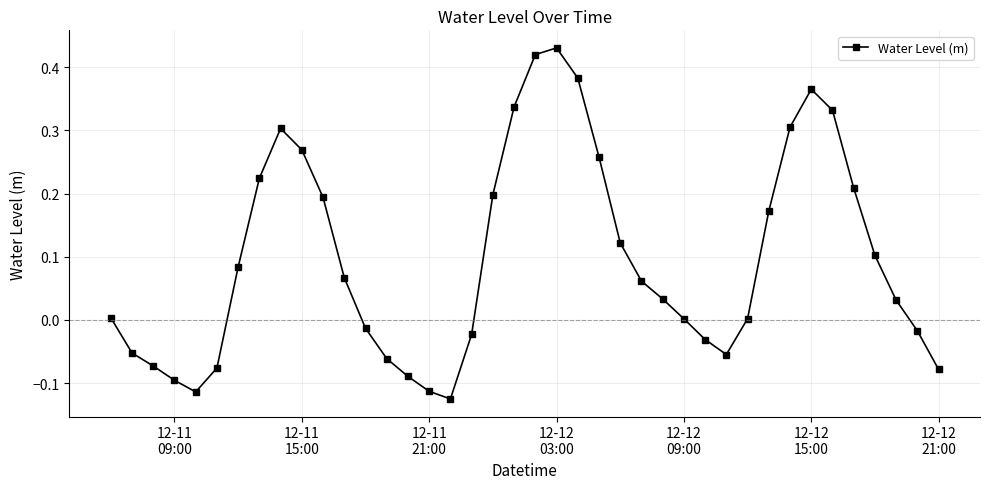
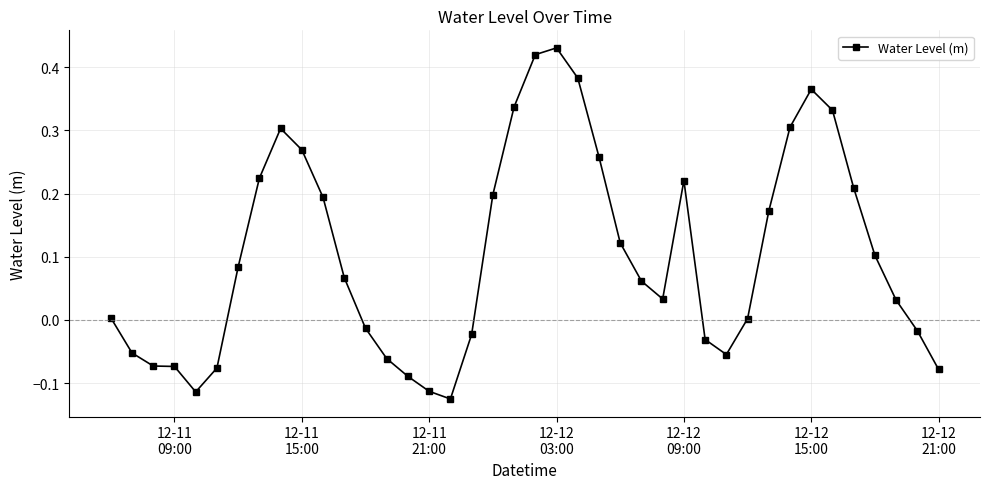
12-11 09:00: -0.10 -> -0.07
12-12 09:00: 0.00 -> 0.22
